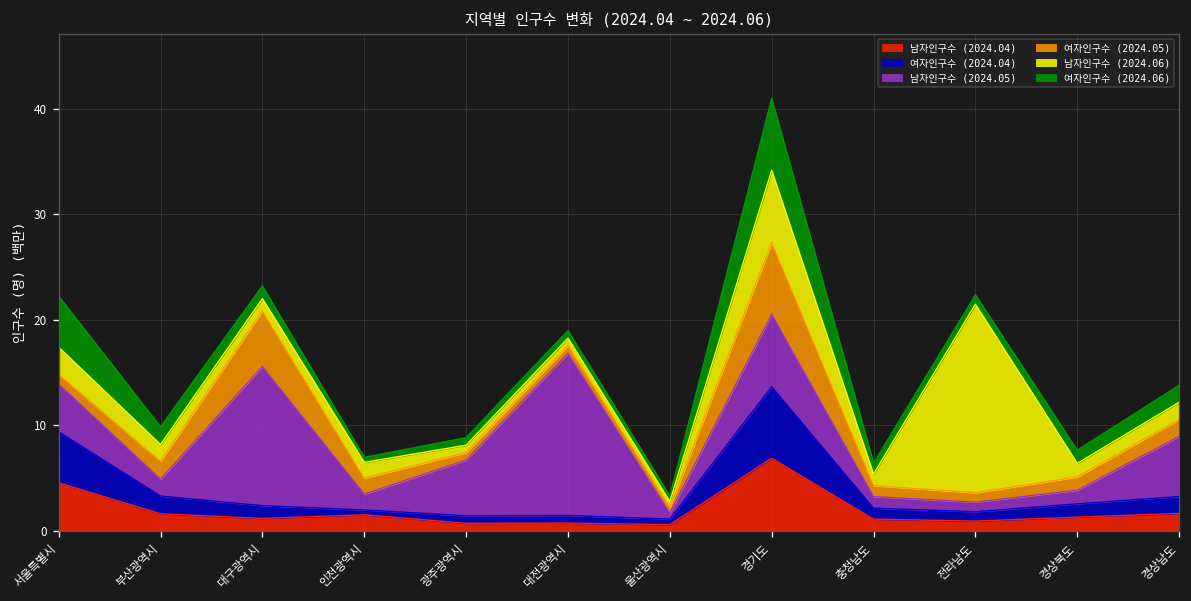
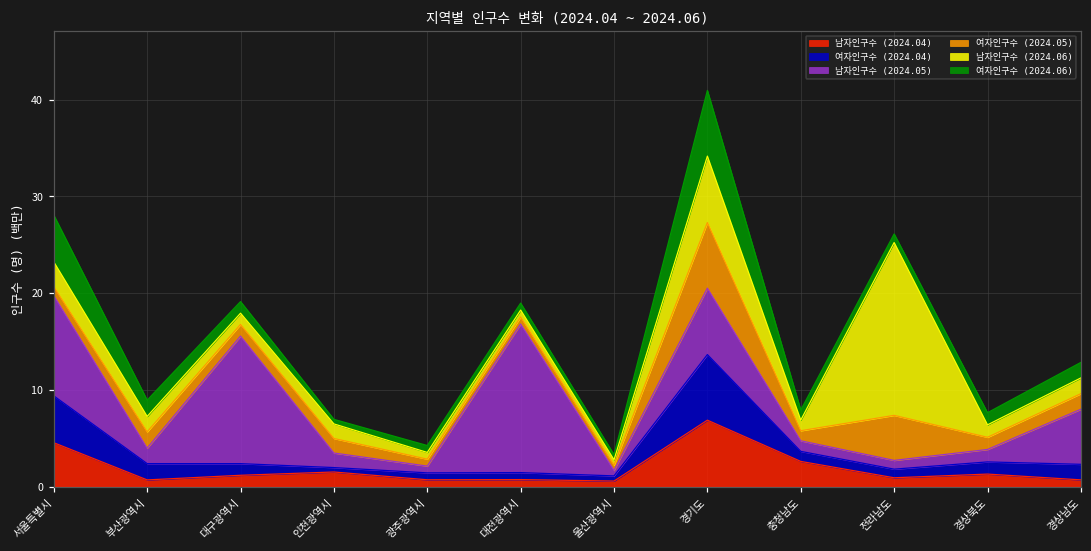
남자인구수 (2024.05), 서울특별시: 5 -> 10
남자인구수 (2024.04), 부산광역시: 2 -> 1
여자인구수 (2024.05), 대구광역시: 5 -> 1
남자인구수 (2024.05), 광주광역시: 5 -> 1
남자인구수 (2024.04), 충청남도: 1 -> 3
여자인구수 (2024.05), 전라남도: 1 -> 5
남자인구수 (2024.04), 경상남도: 2 -> 1
